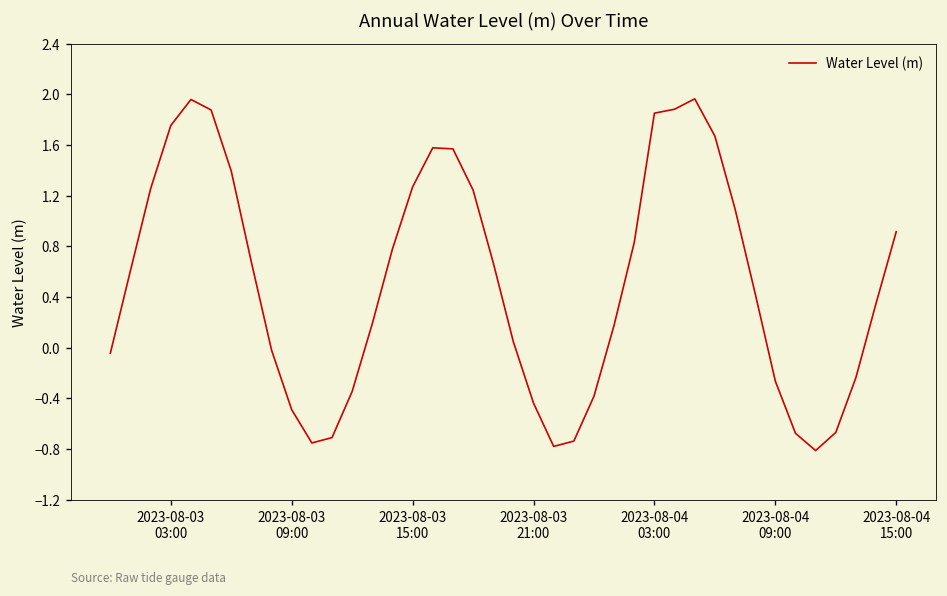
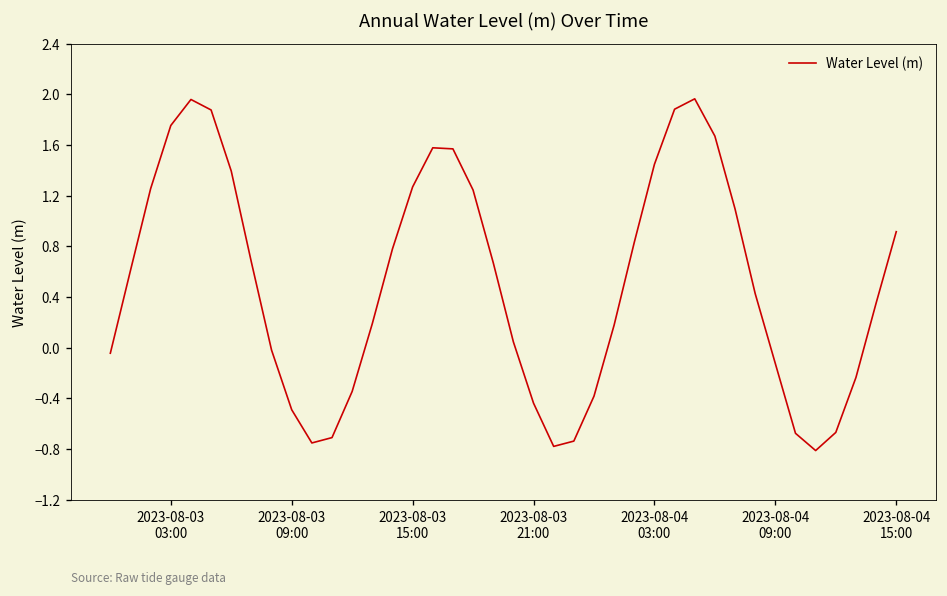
2023-08-04 03:00: 1.85 -> 1.45
2023-08-04 09:00: -0.27 -> -0.13
